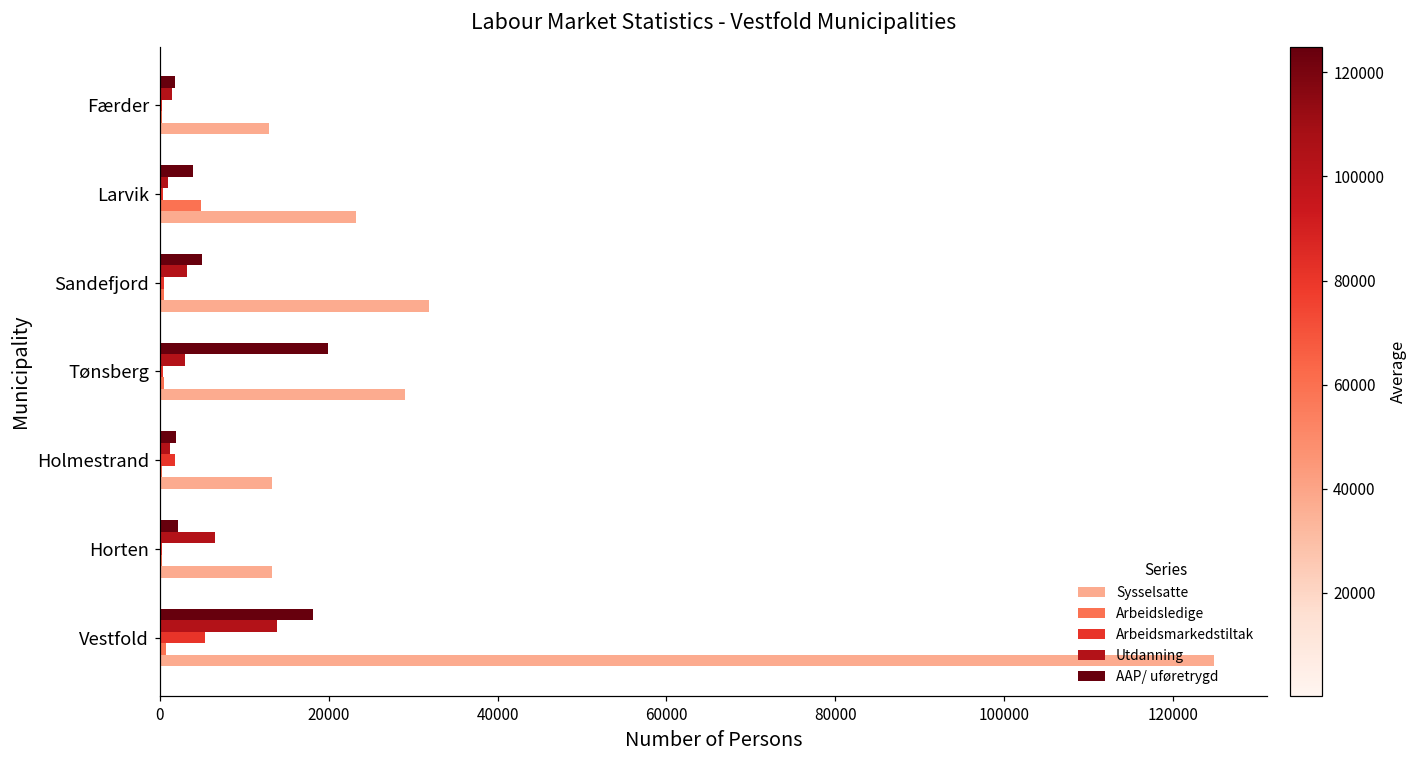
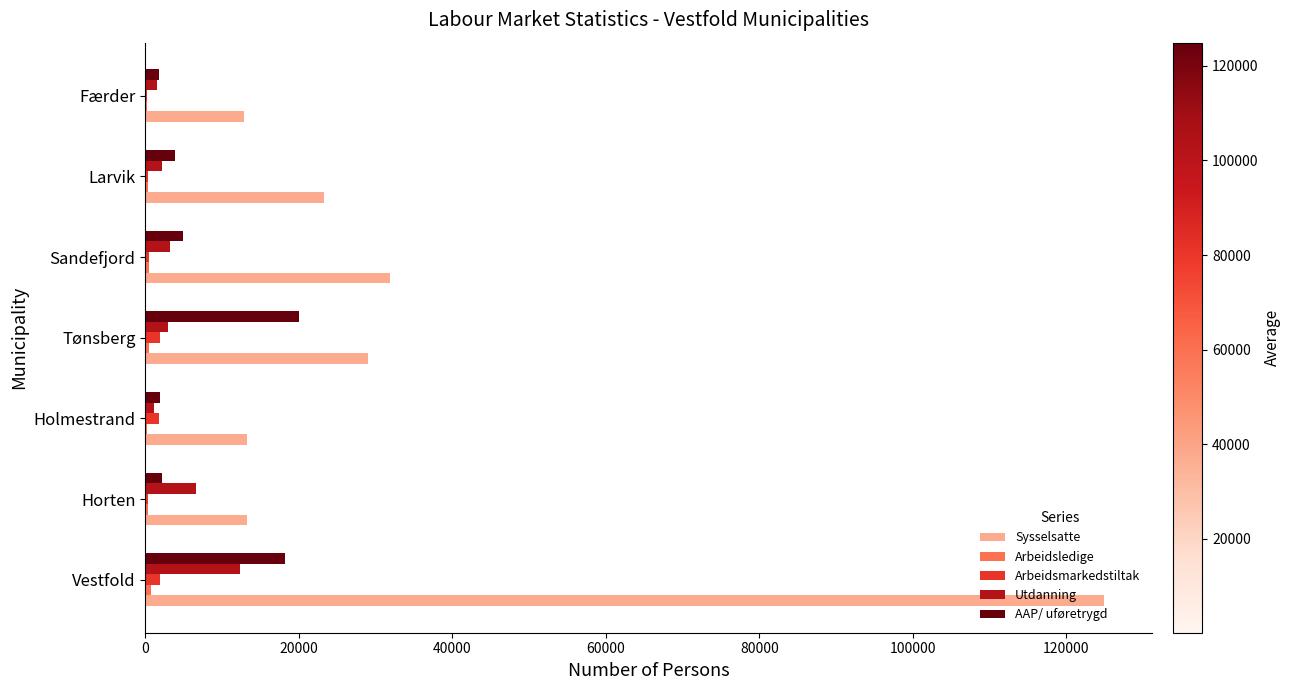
Utdanning, Larvik: 1000 -> 2000
Arbeidsledige, Larvik: 5000 -> 0
Arbeidsmarkedstiltak, Tønsberg: 0 -> 2000
Utdanning, Vestfold: 14000 -> 12000
Arbeidsmarkedstiltak, Vestfold: 5000 -> 2000
